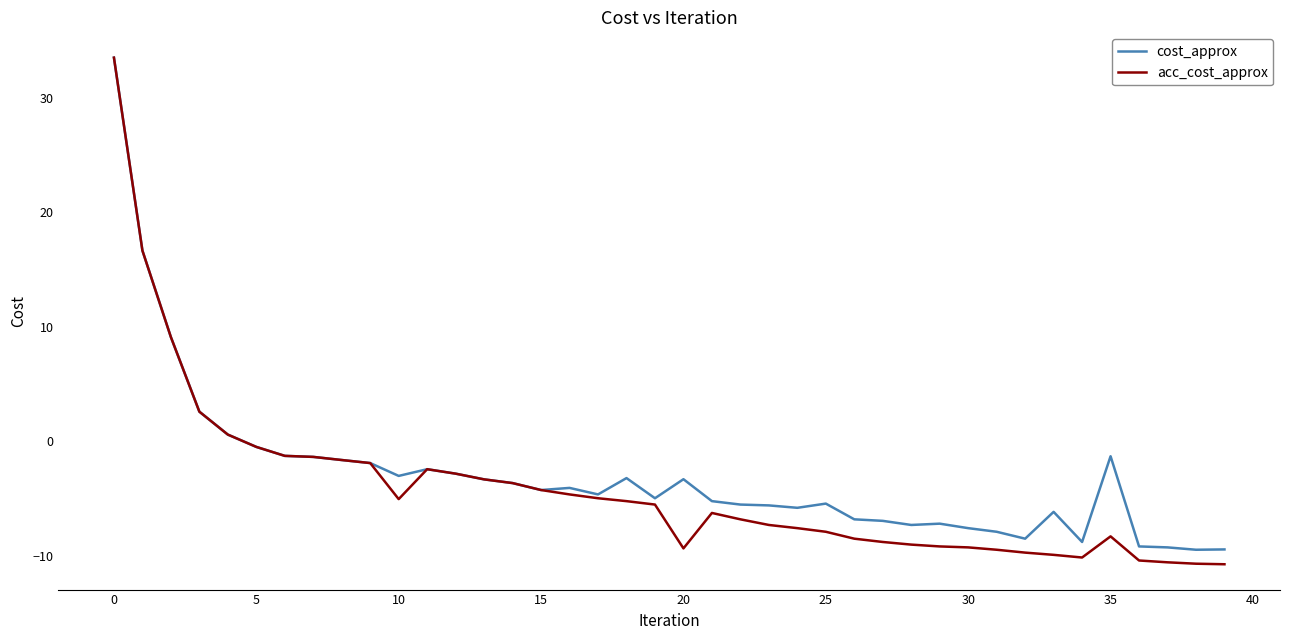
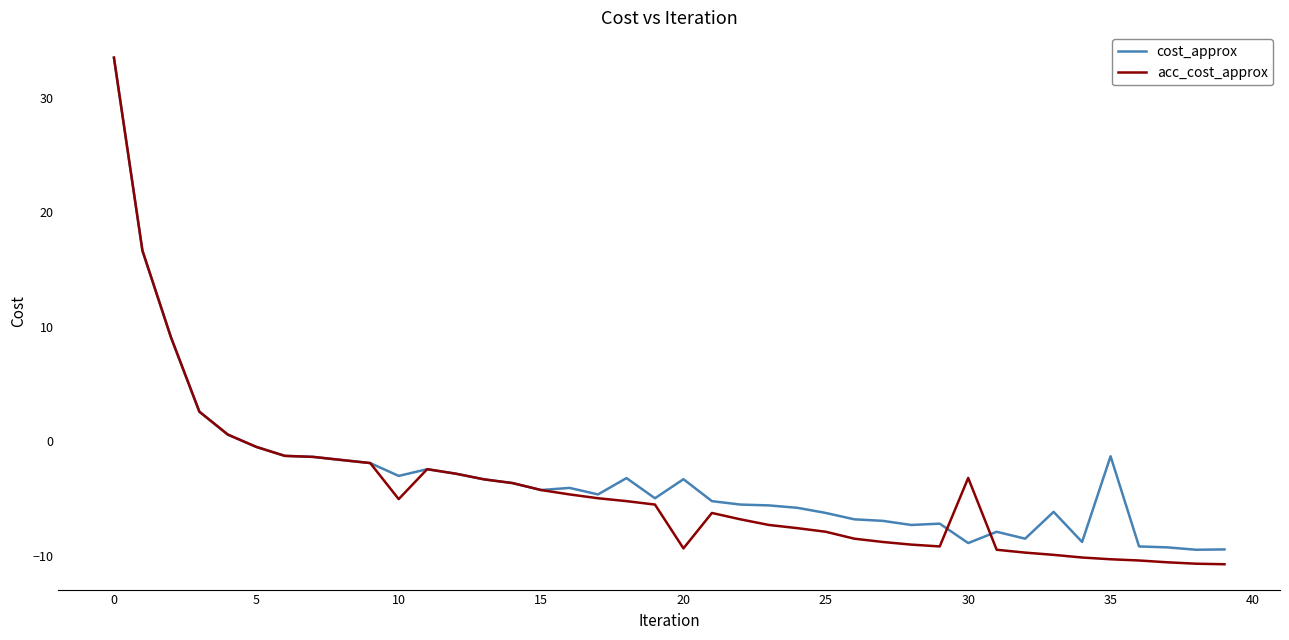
cost_approx, 25: -5.4 -> -6.3
cost_approx, 30: -7.6 -> -8.9
acc_cost_approx, 30: -9.3 -> -3.2
acc_cost_approx, 35: -8.3 -> -10.3
